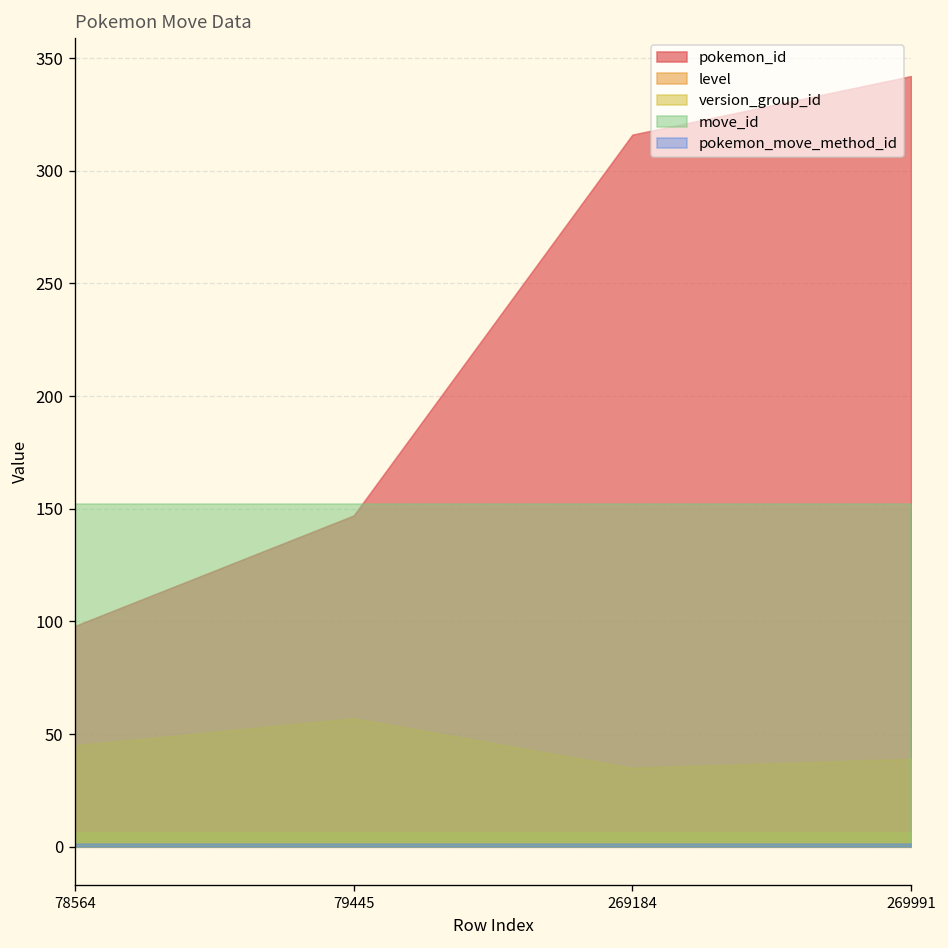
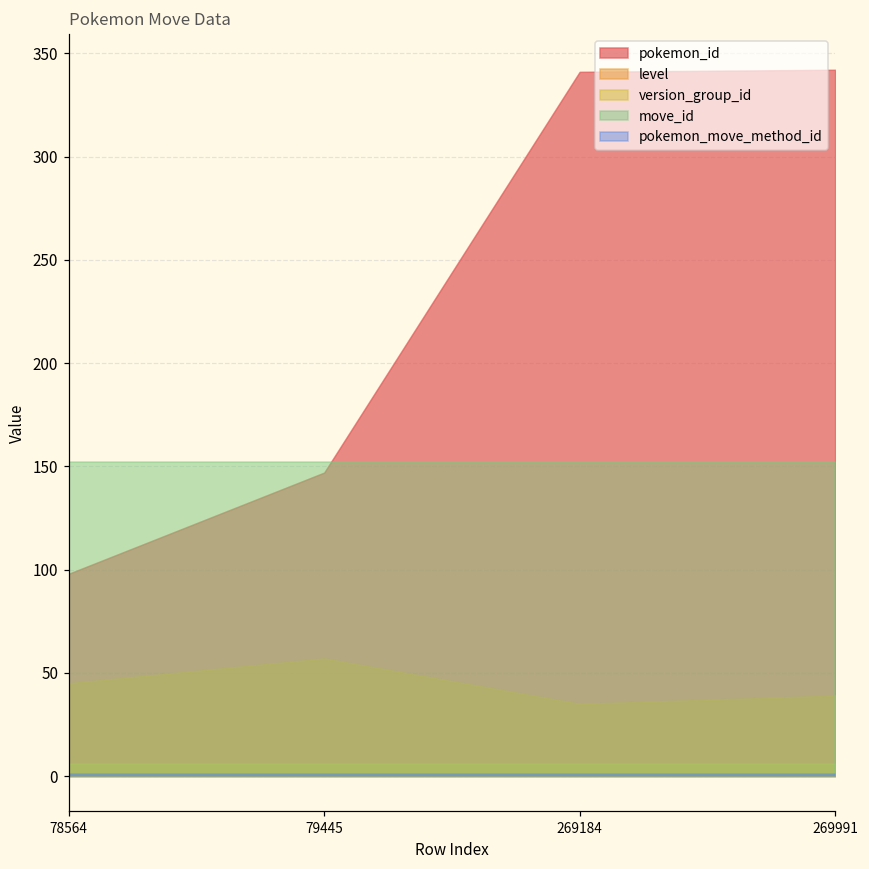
pokemon_id, 269184: 316 -> 341
